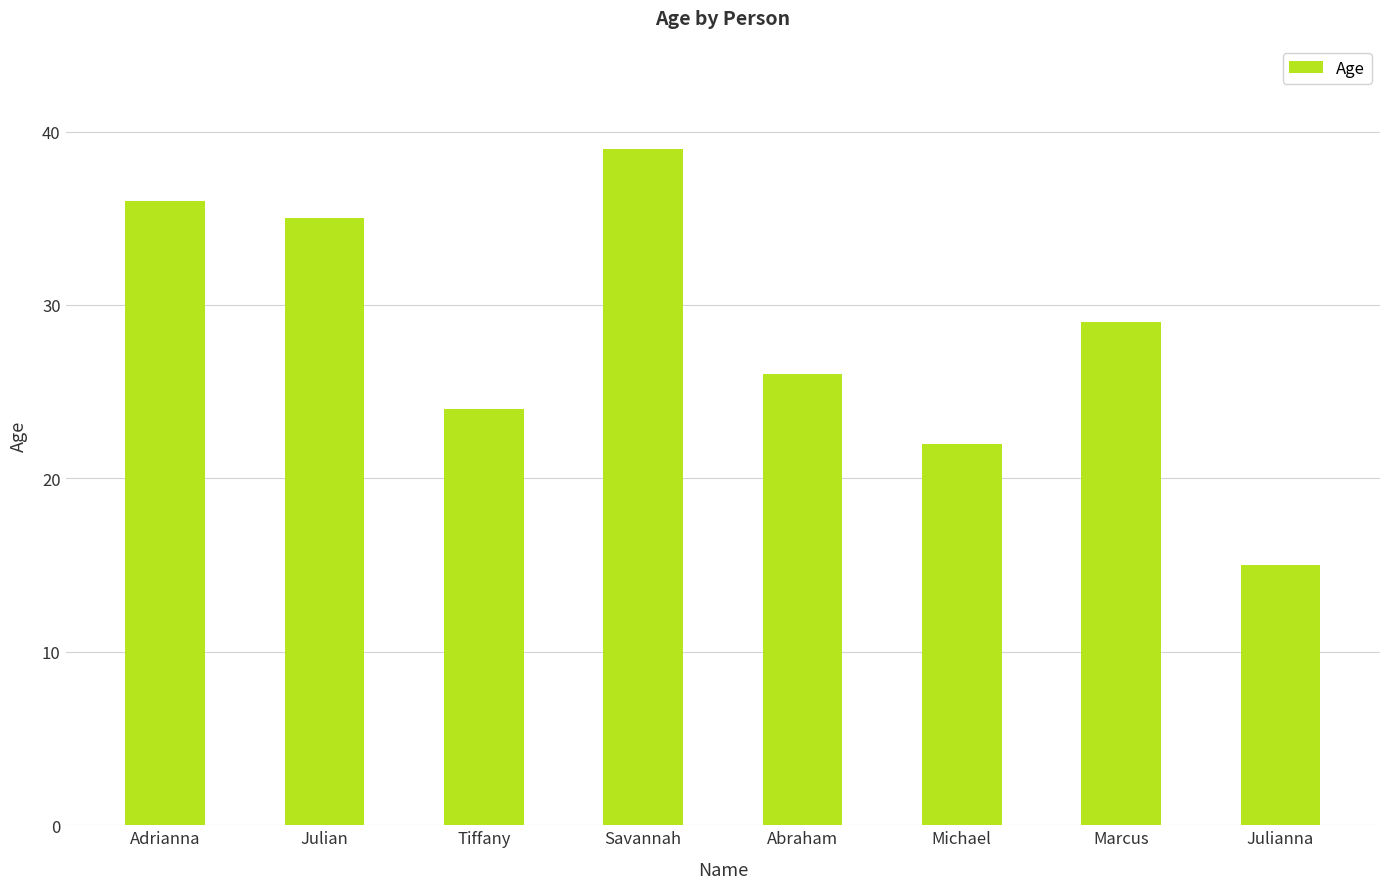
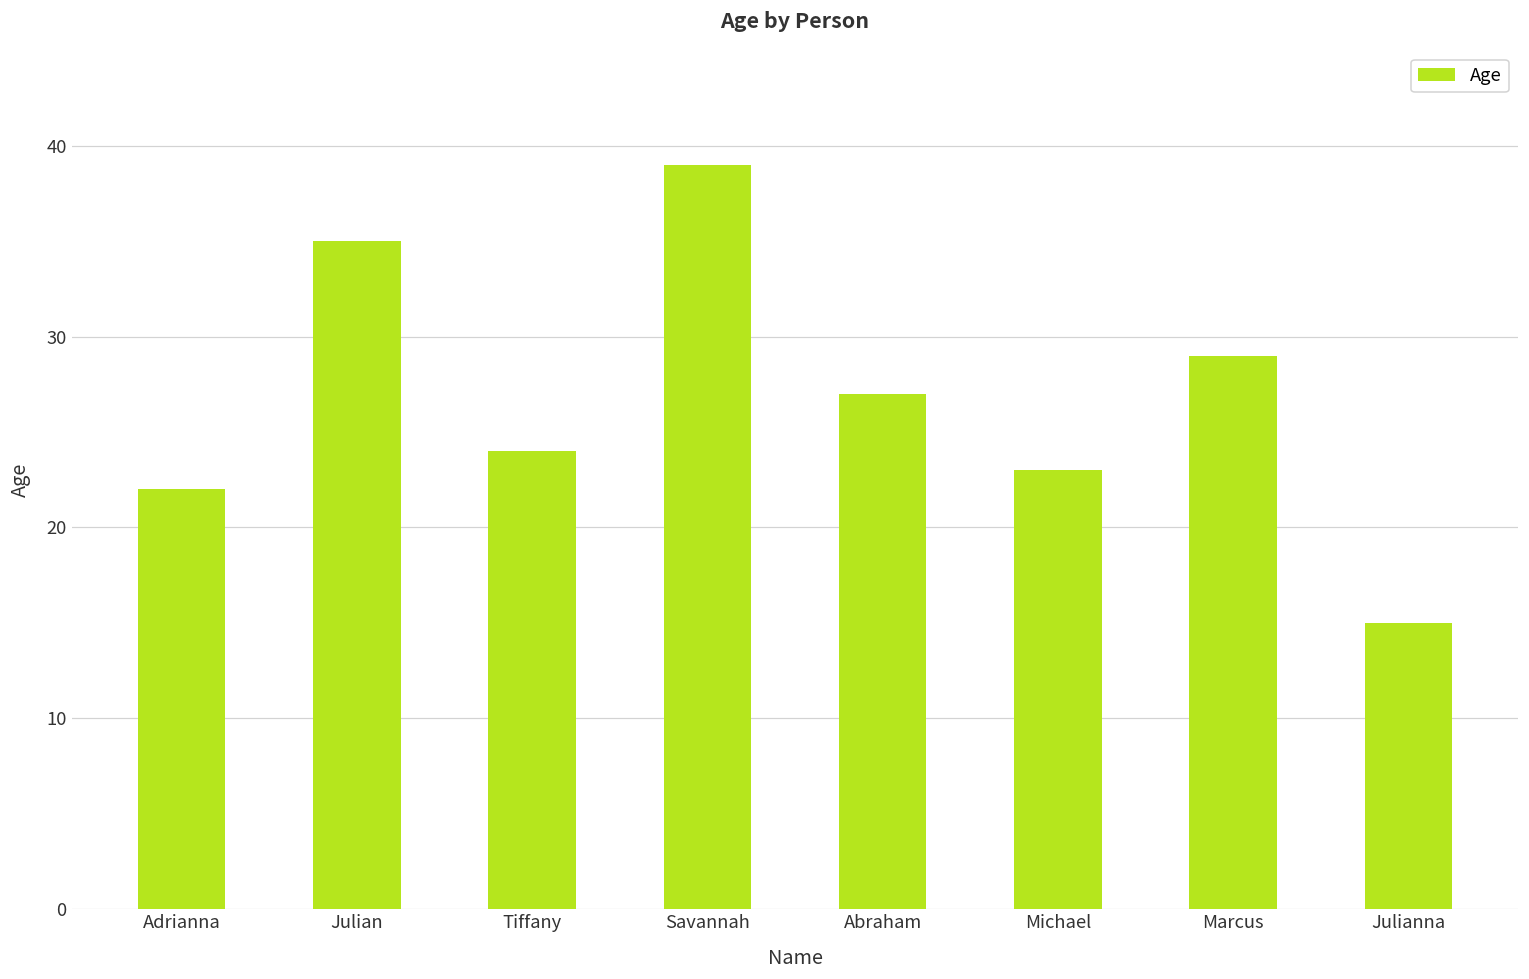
Adrianna: 36 -> 22
Abraham: 26 -> 27
Michael: 22 -> 23
